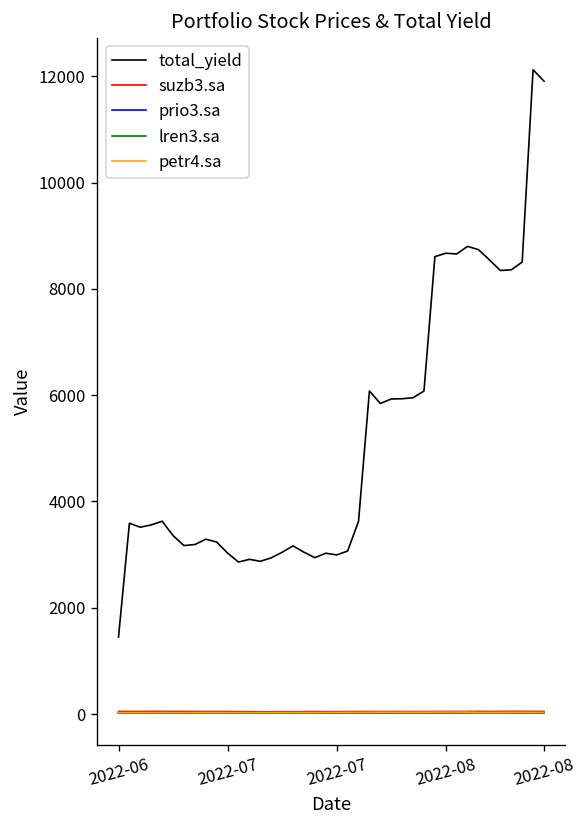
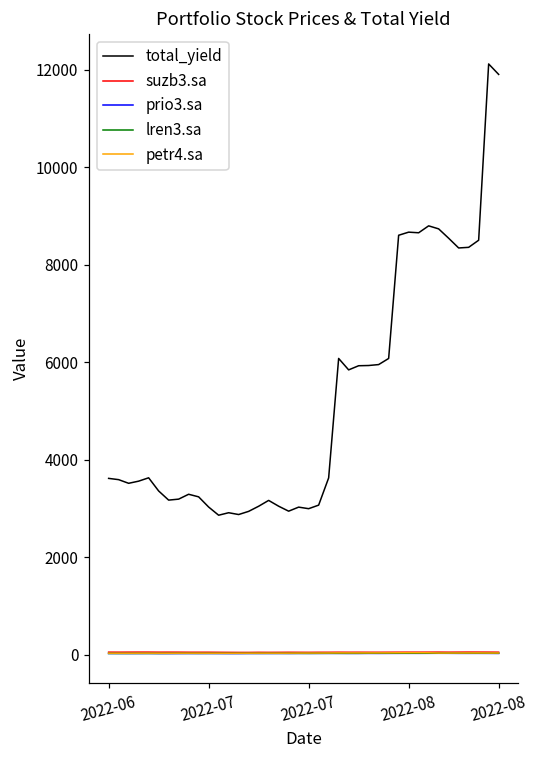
total_yield, 2022-06: 1400 -> 3600
